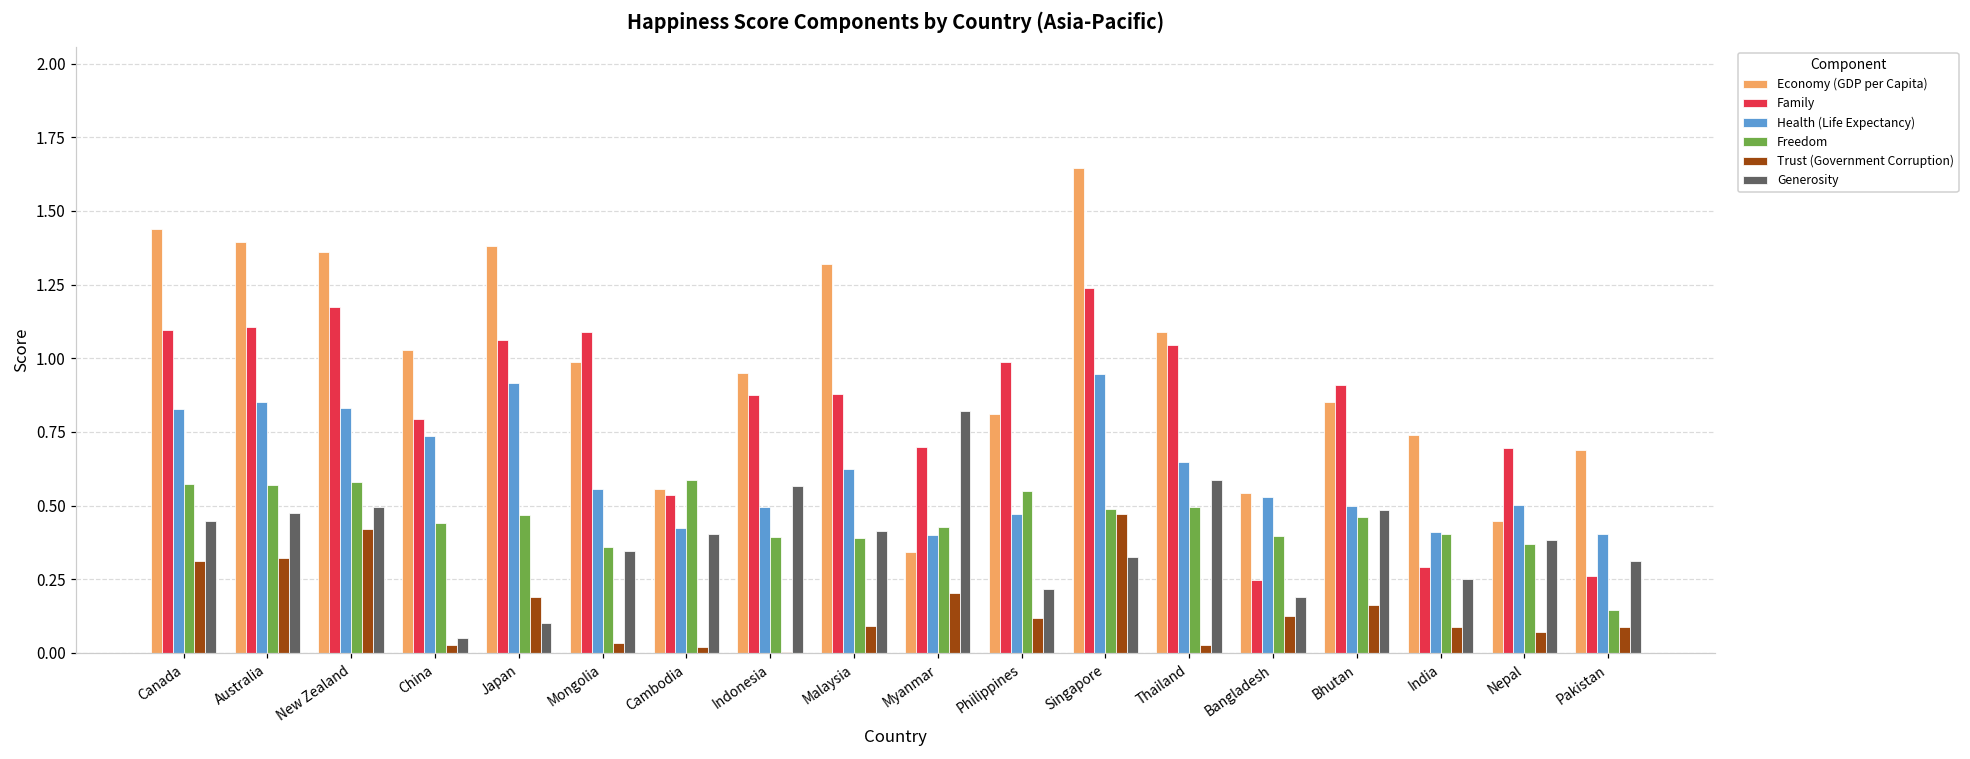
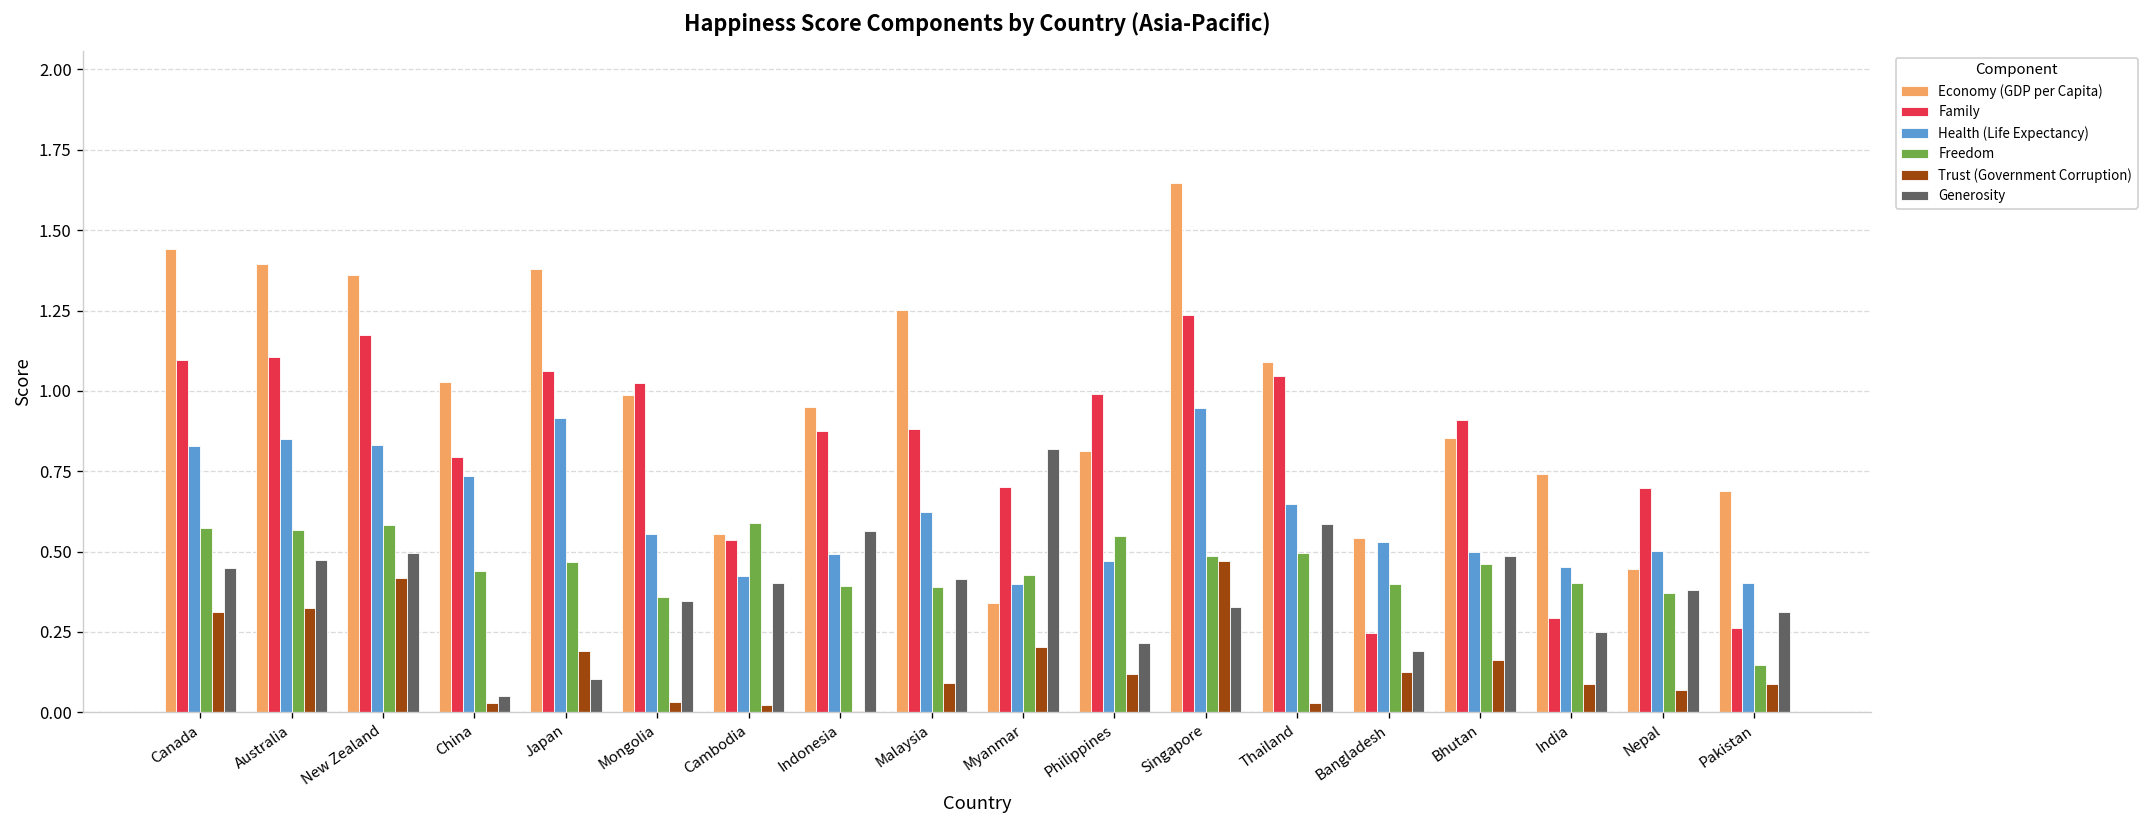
Family, Mongolia: 1.09 -> 1.02
Economy (GDP per Capita), Malaysia: 1.32 -> 1.25
Health (Life Expectancy), India: 0.41 -> 0.45
